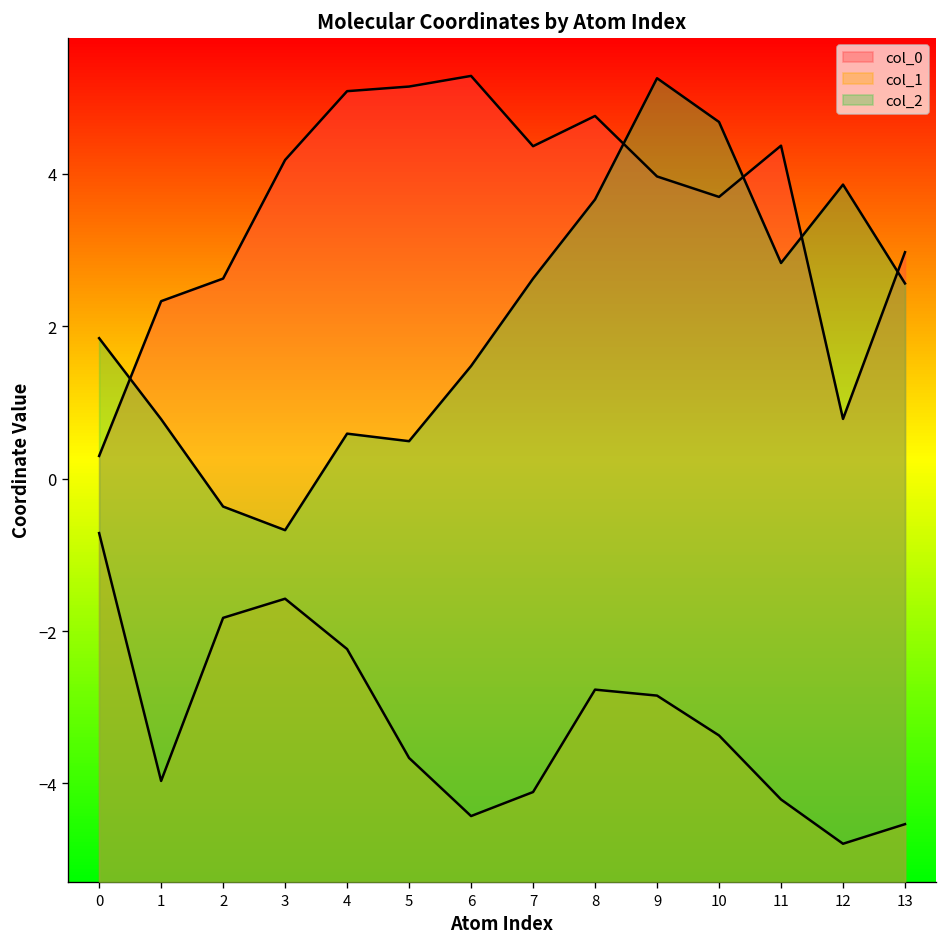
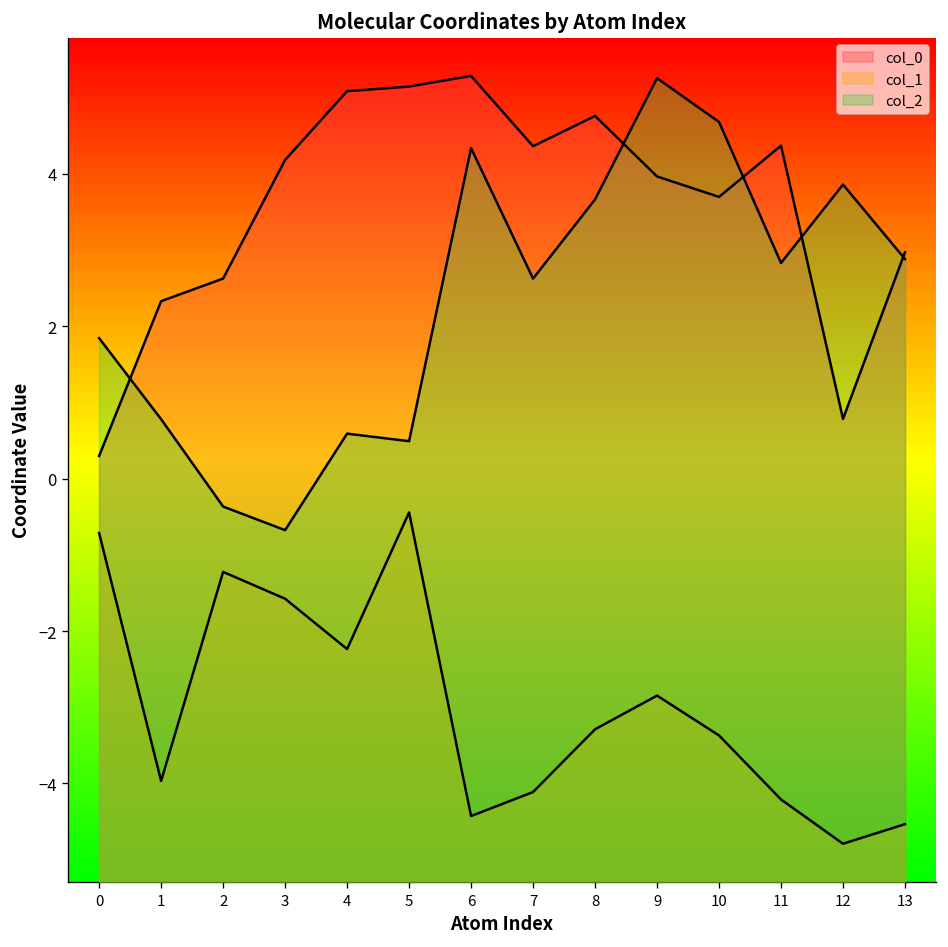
col_1, 2: -1.8 -> -1.2
col_1, 5: -3.7 -> -0.4
col_2, 6: 1.5 -> 4.3
col_1, 8: -2.8 -> -3.3
col_2, 13: 2.6 -> 2.9
